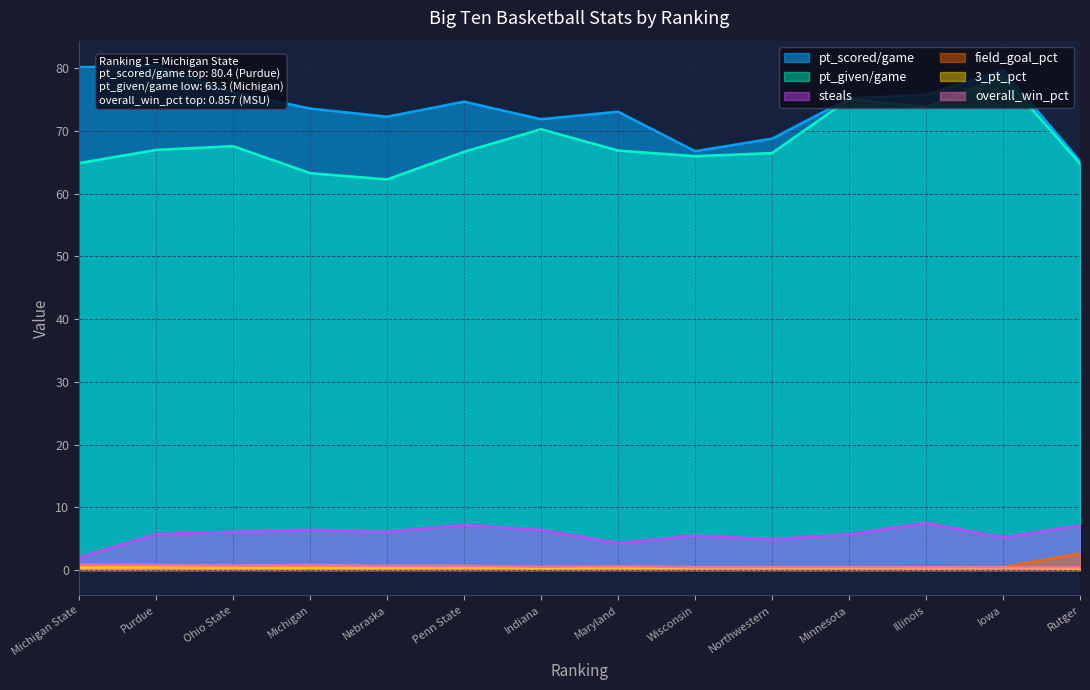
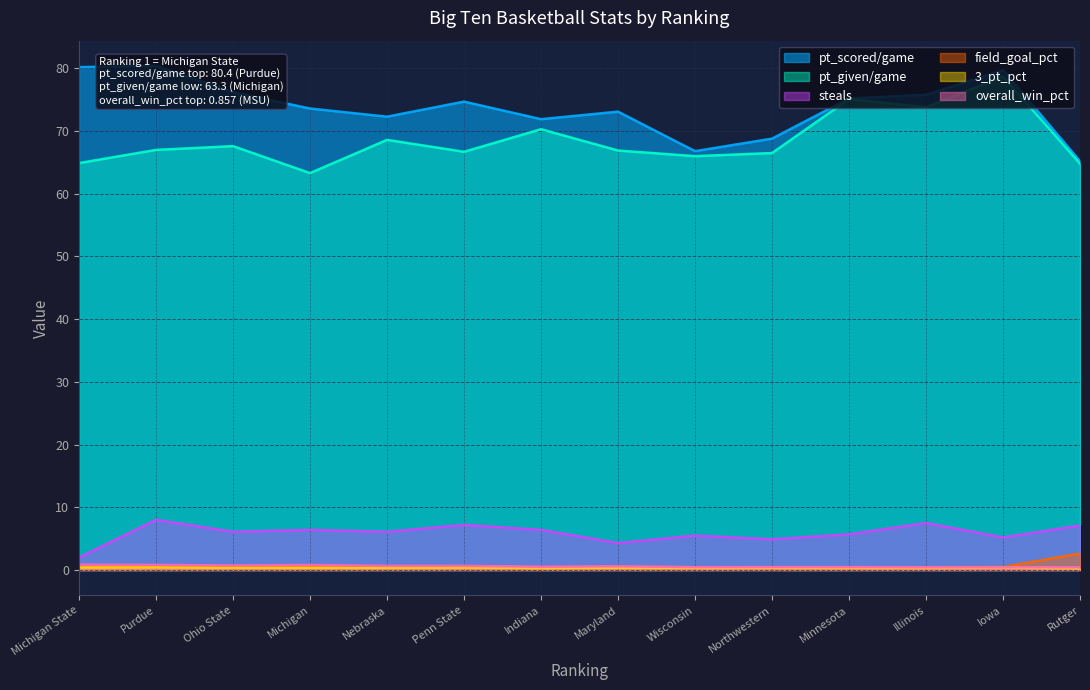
steals, Purdue: 6 -> 8
pt_given/game, Nebraska: 62 -> 69
